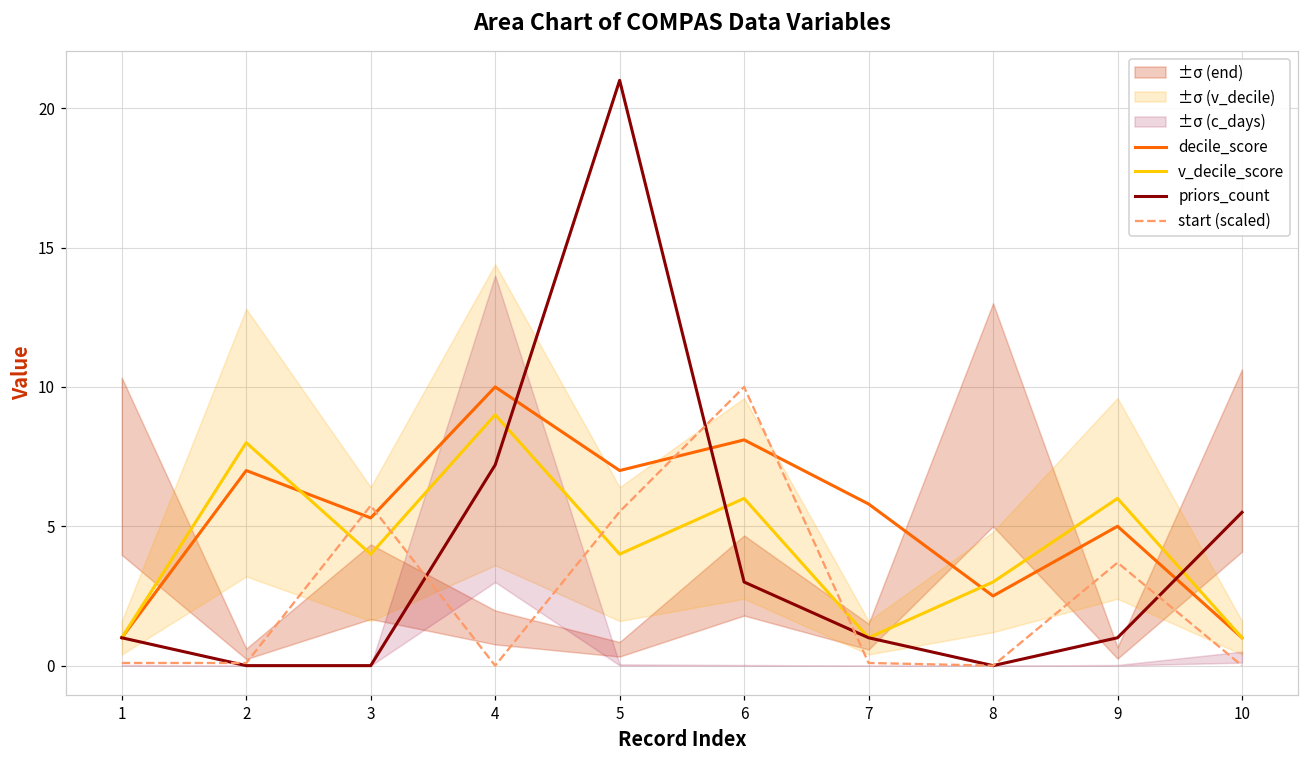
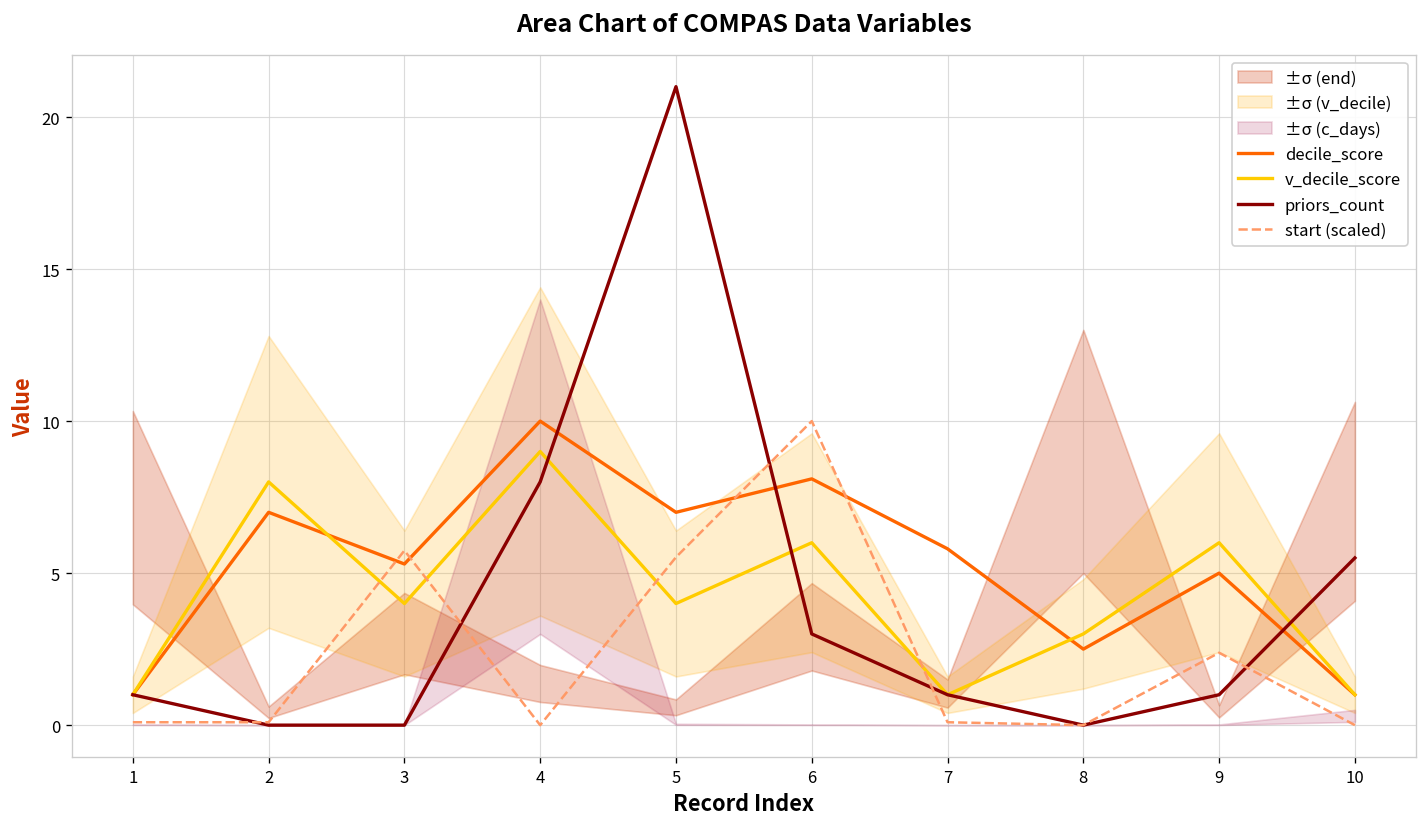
priors_count, 4: 7.2 -> 8.0
start (scaled), 9: 3.7 -> 2.4
